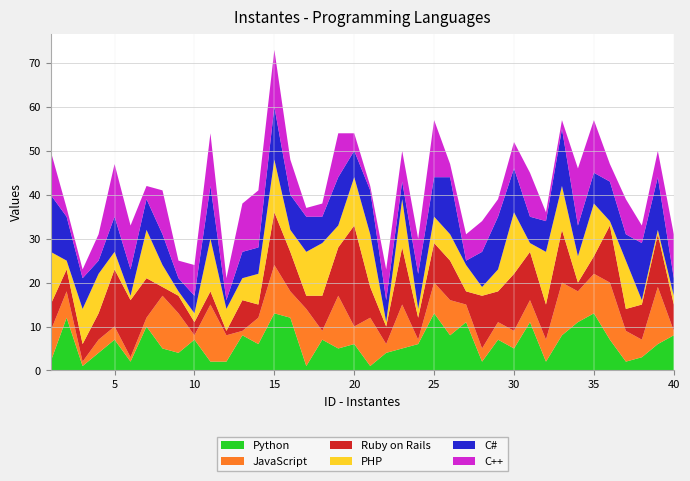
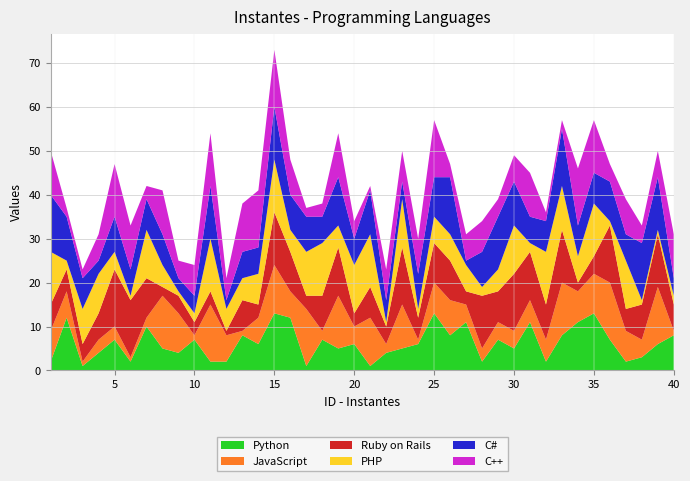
Ruby on Rails, 20: 23 -> 3
PHP, 30: 14 -> 11
